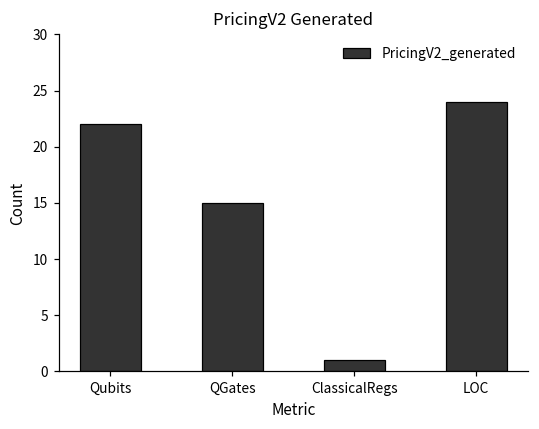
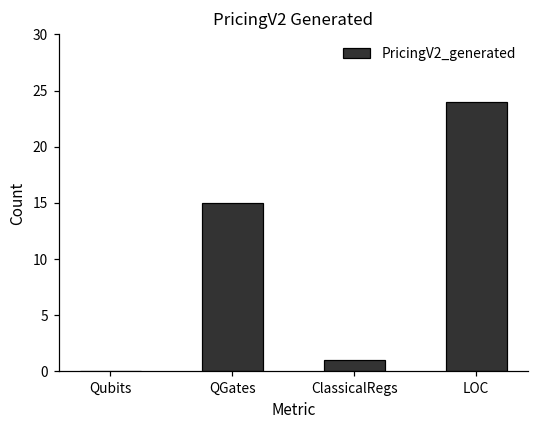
Qubits: 22 -> 0
